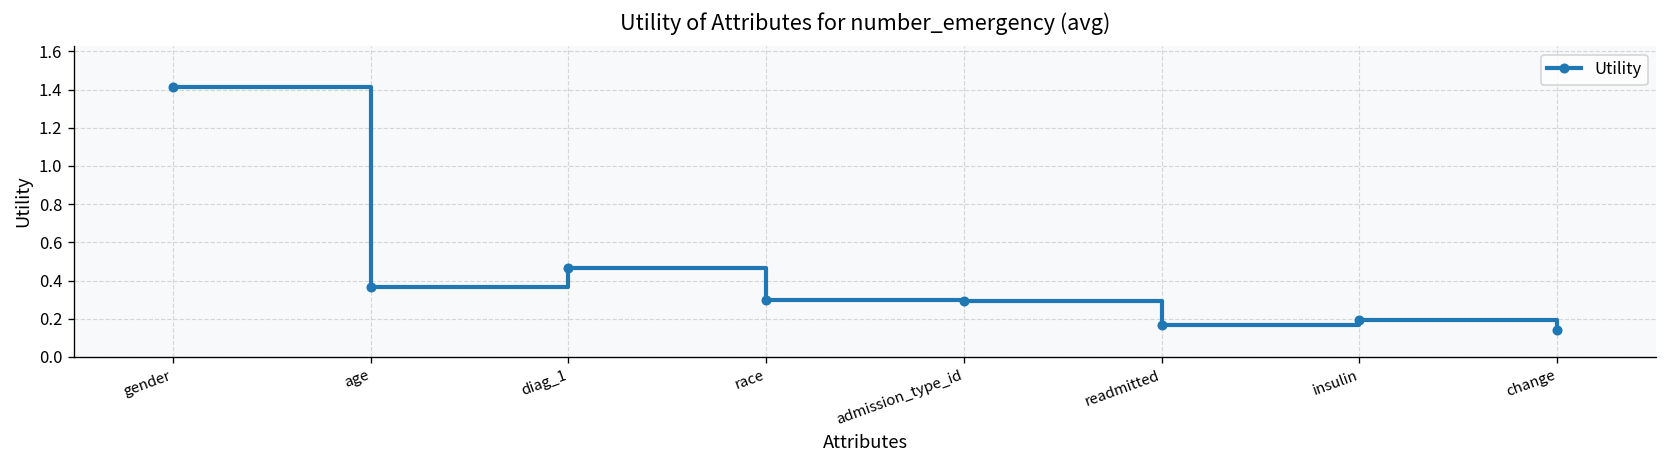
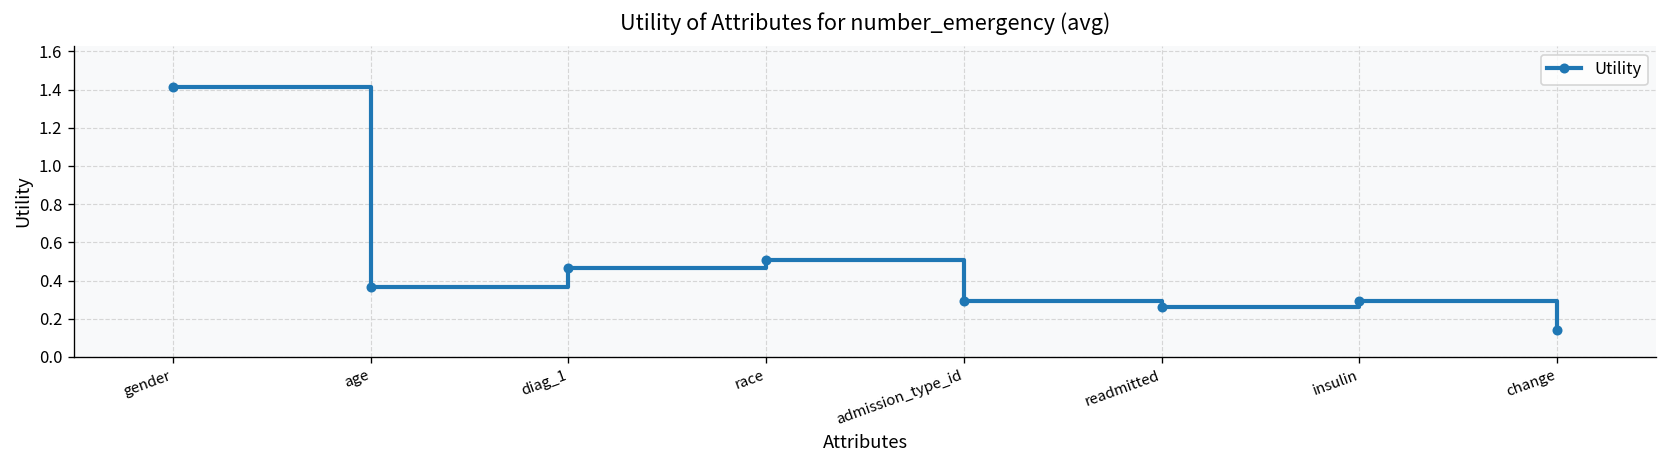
race: 0.30 -> 0.51
readmitted: 0.17 -> 0.26
insulin: 0.19 -> 0.29
